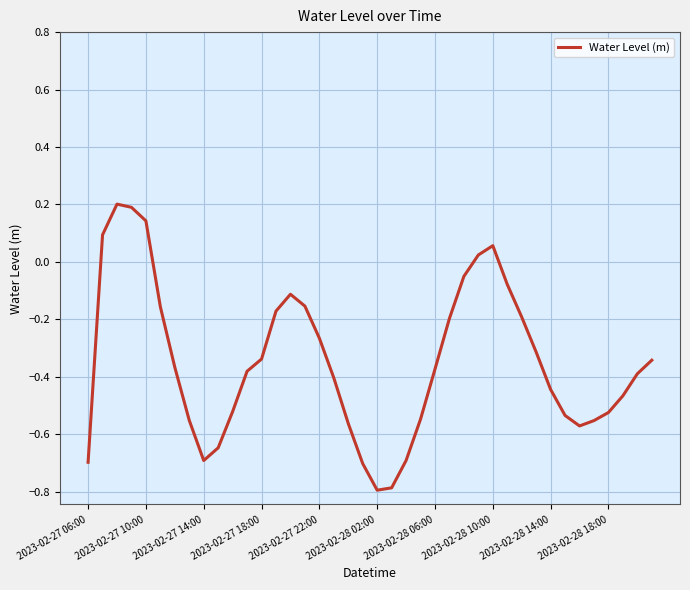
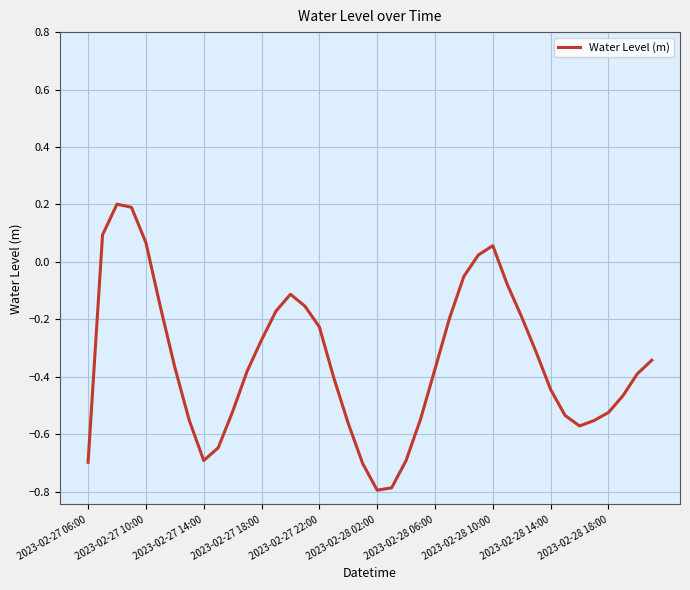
2023-02-27 10:00: 0.14 -> 0.07
2023-02-27 18:00: -0.34 -> -0.27
2023-02-27 22:00: -0.27 -> -0.23
